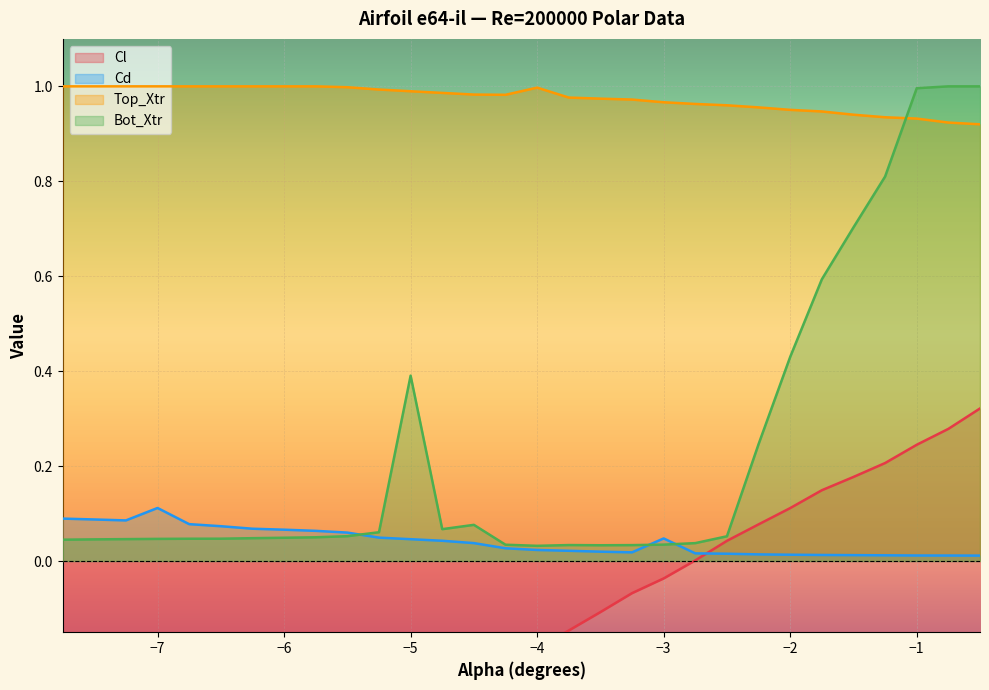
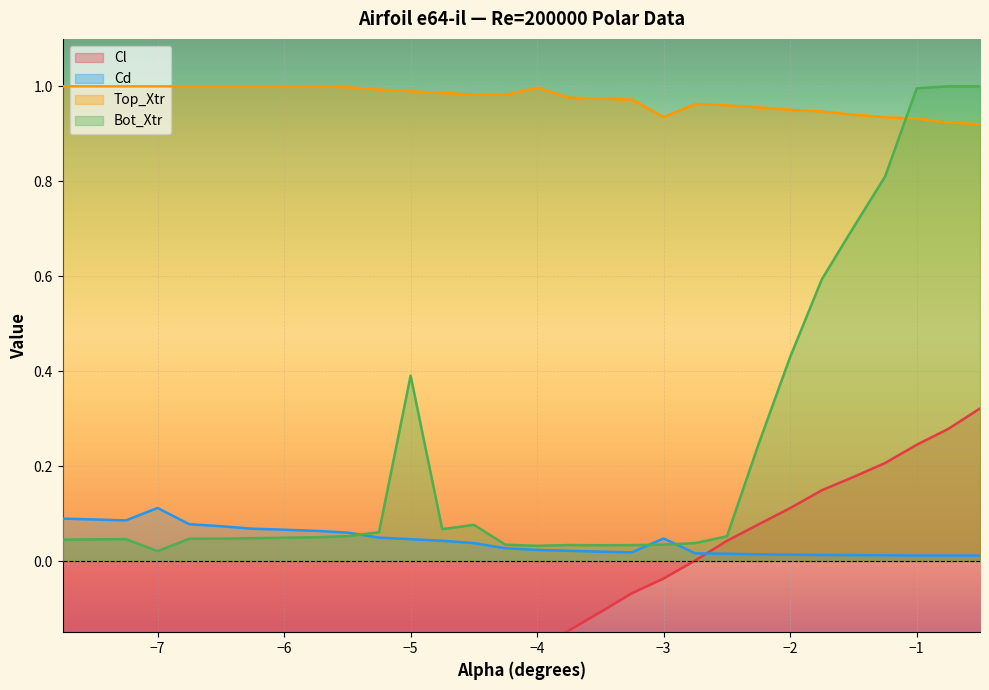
Bot_Xtr, −7: 0.05 -> 0.02
Top_Xtr, −3: 0.97 -> 0.94
